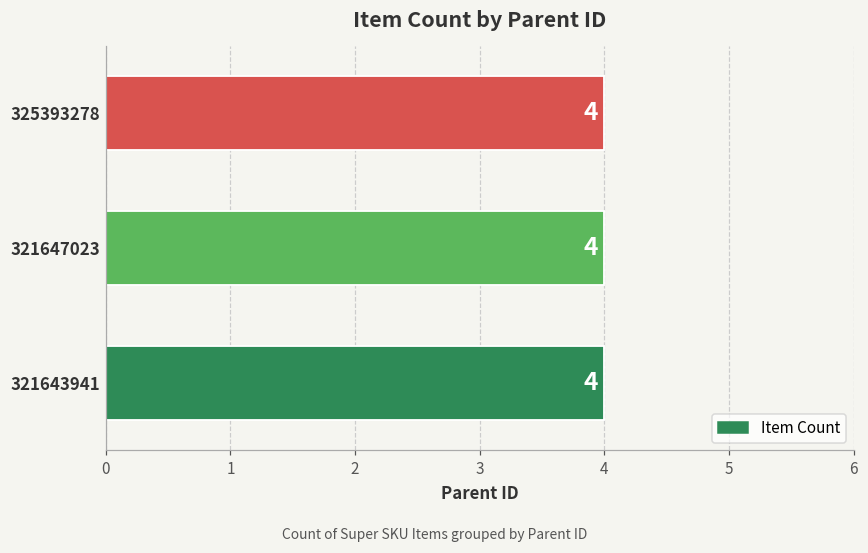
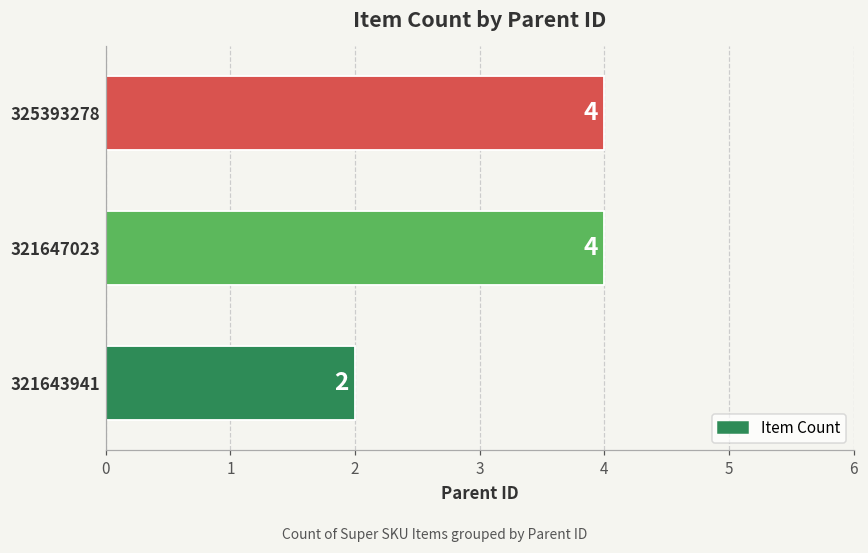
321643941: 4 -> 2
